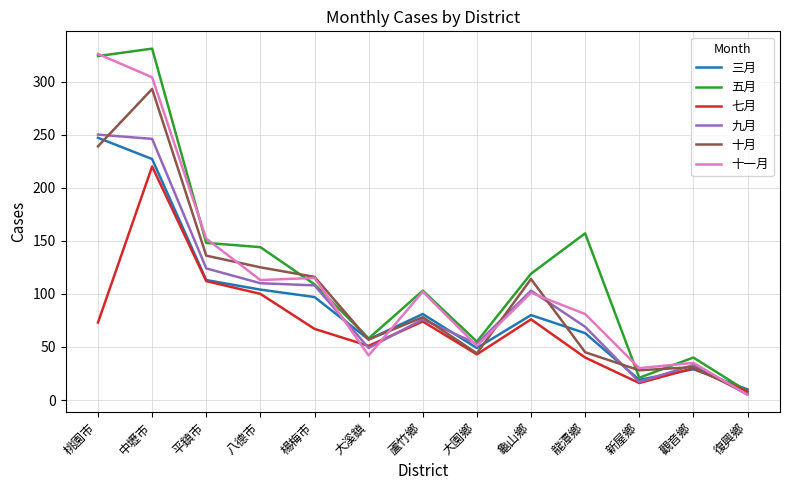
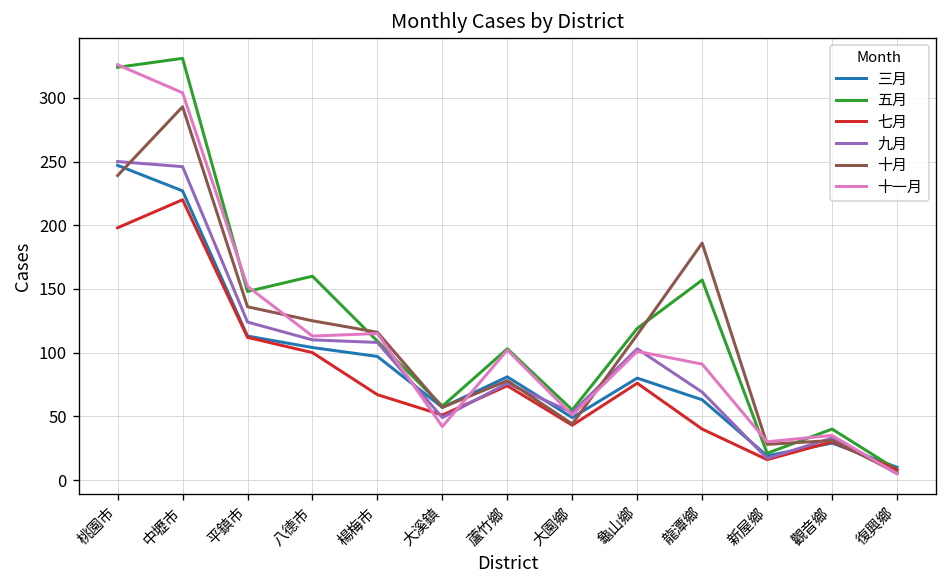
七月, 桃園市: 73 -> 198
五月, 八德市: 144 -> 160
十月, 龍潭鄉: 45 -> 186
十一月, 龍潭鄉: 81 -> 91
